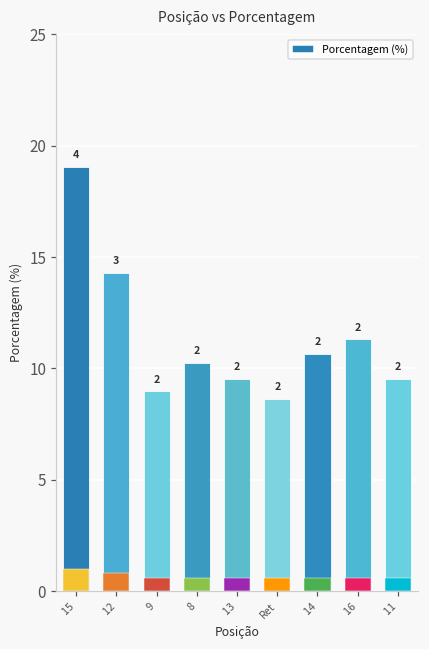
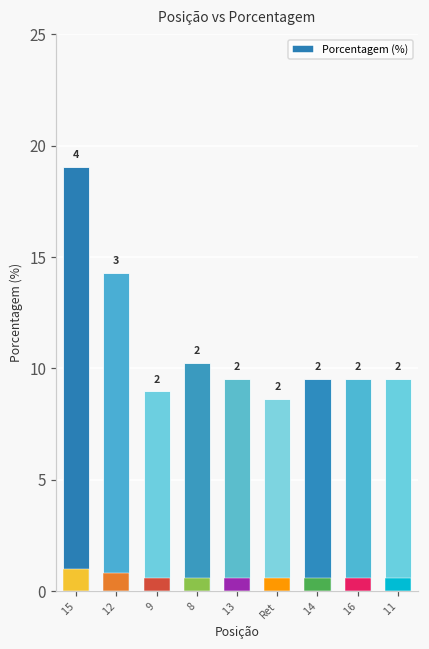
Porcentagem (%), 14: 10.7 -> 9.5
Porcentagem (%), 16: 11.3 -> 9.5
